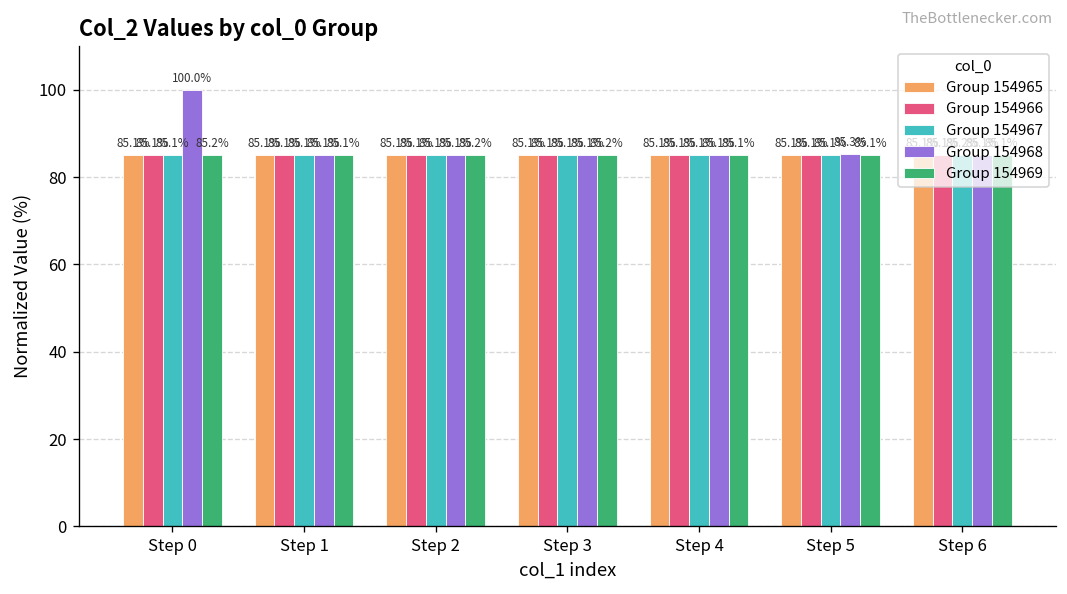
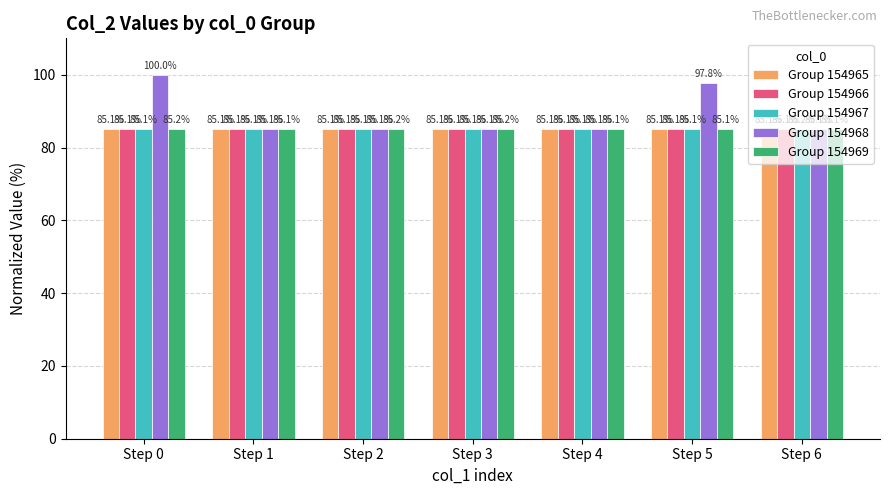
Group 154968, Step 5: 85.3% -> 97.8%
